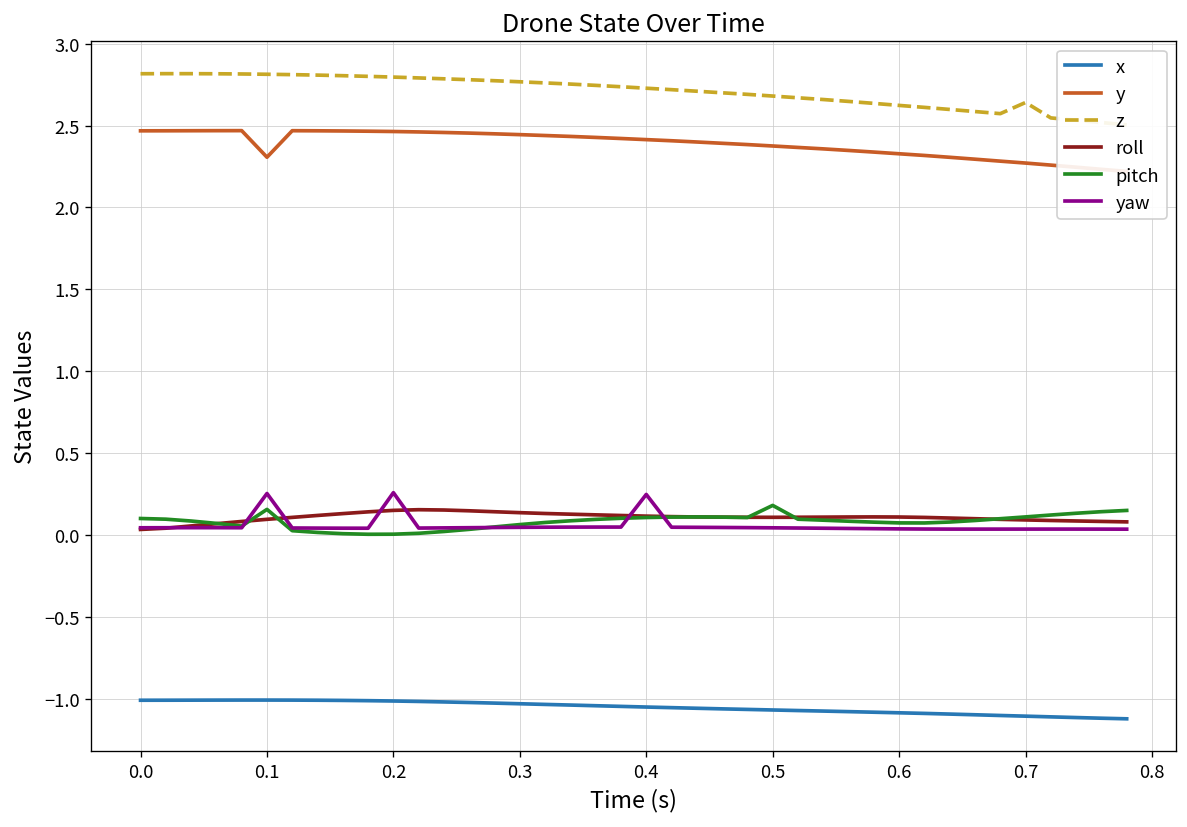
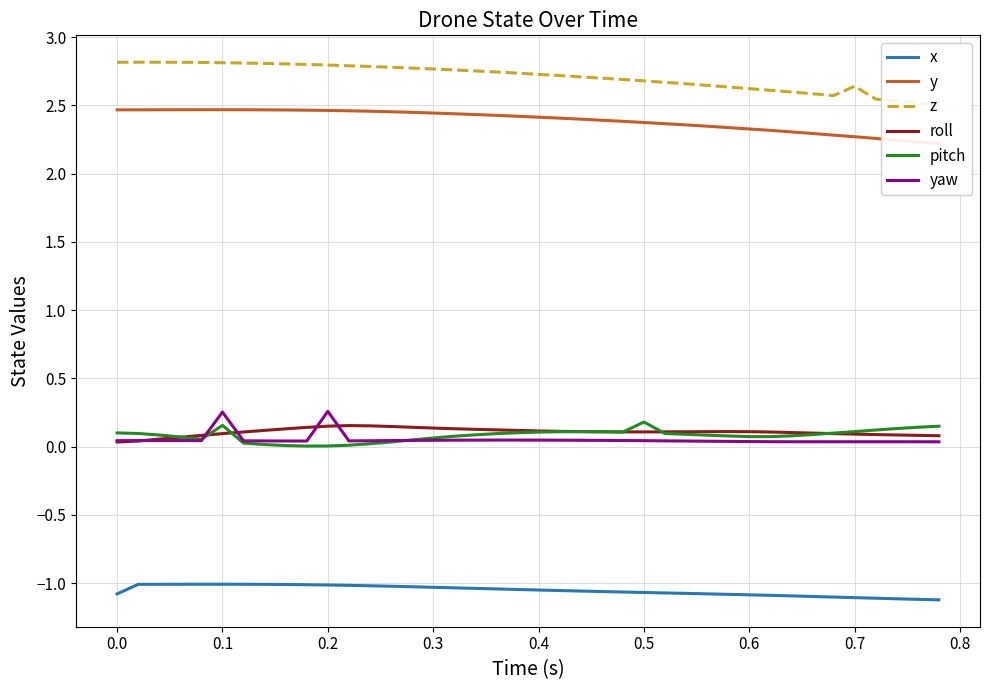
x, 0.0: -1.01 -> -1.08
y, 0.1: 2.31 -> 2.47
yaw, 0.4: 0.25 -> 0.05
